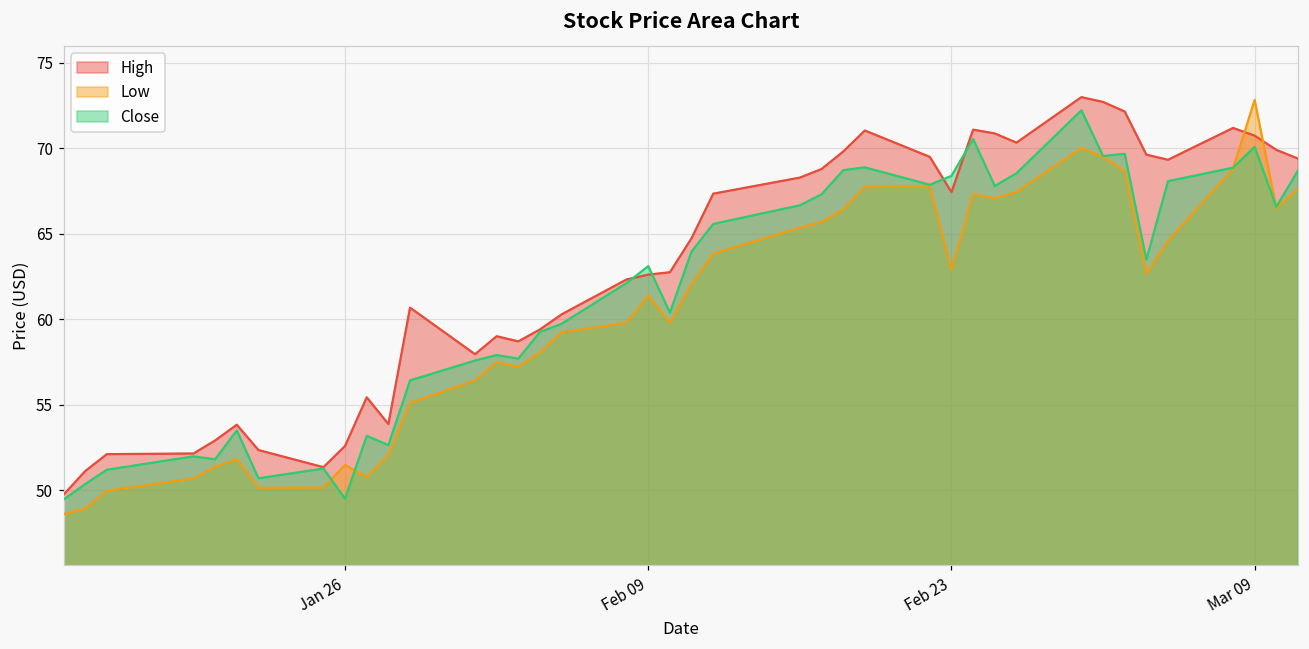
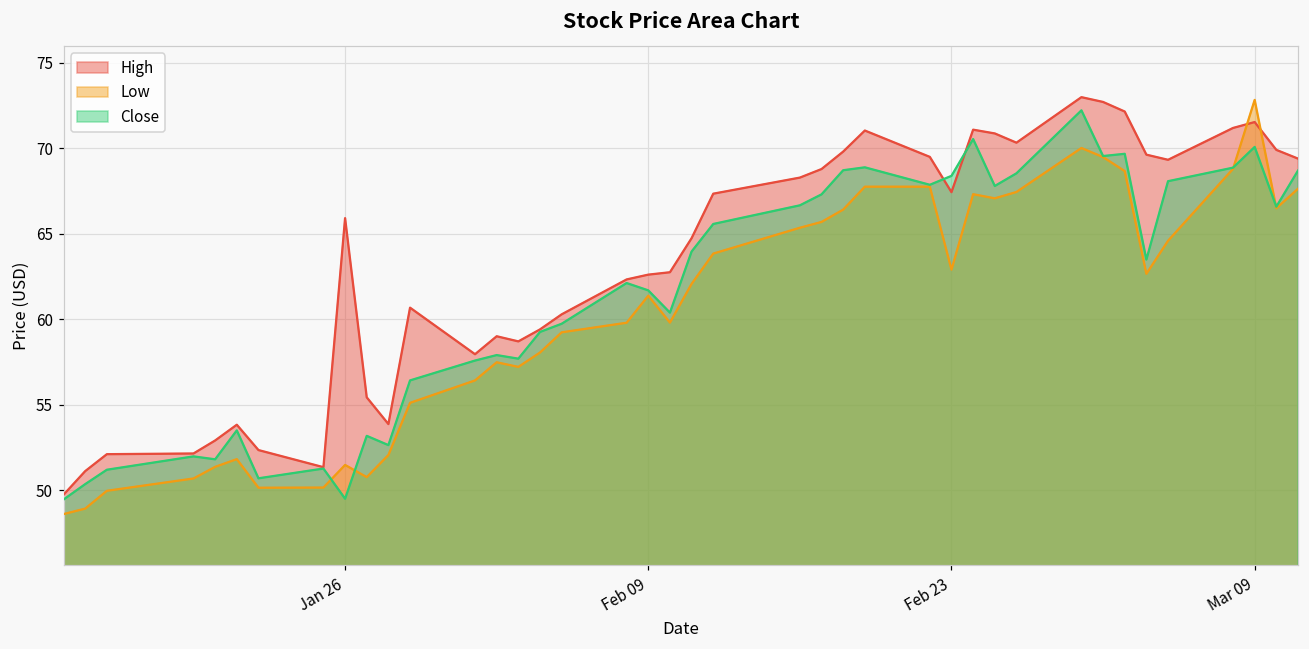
High, Jan 26: 52.6 -> 65.9
Close, Feb 09: 63.1 -> 61.7
High, Mar 09: 70.7 -> 71.5
